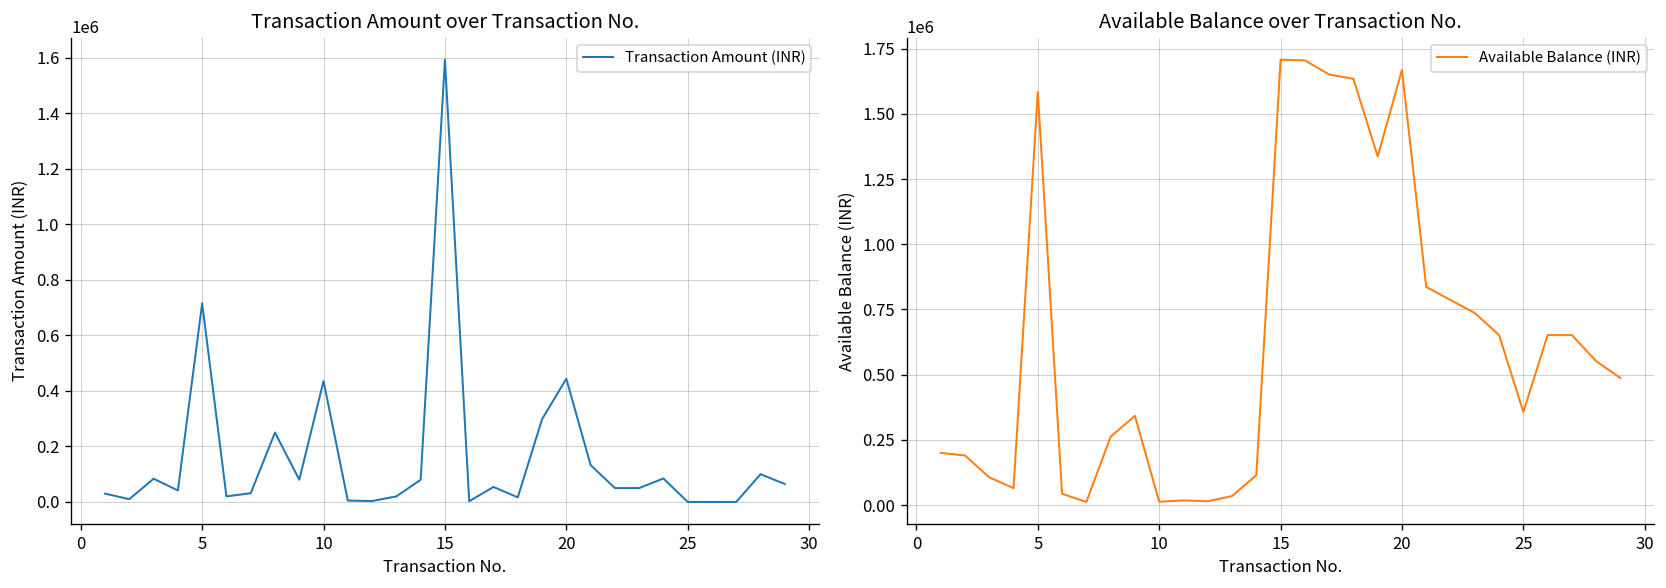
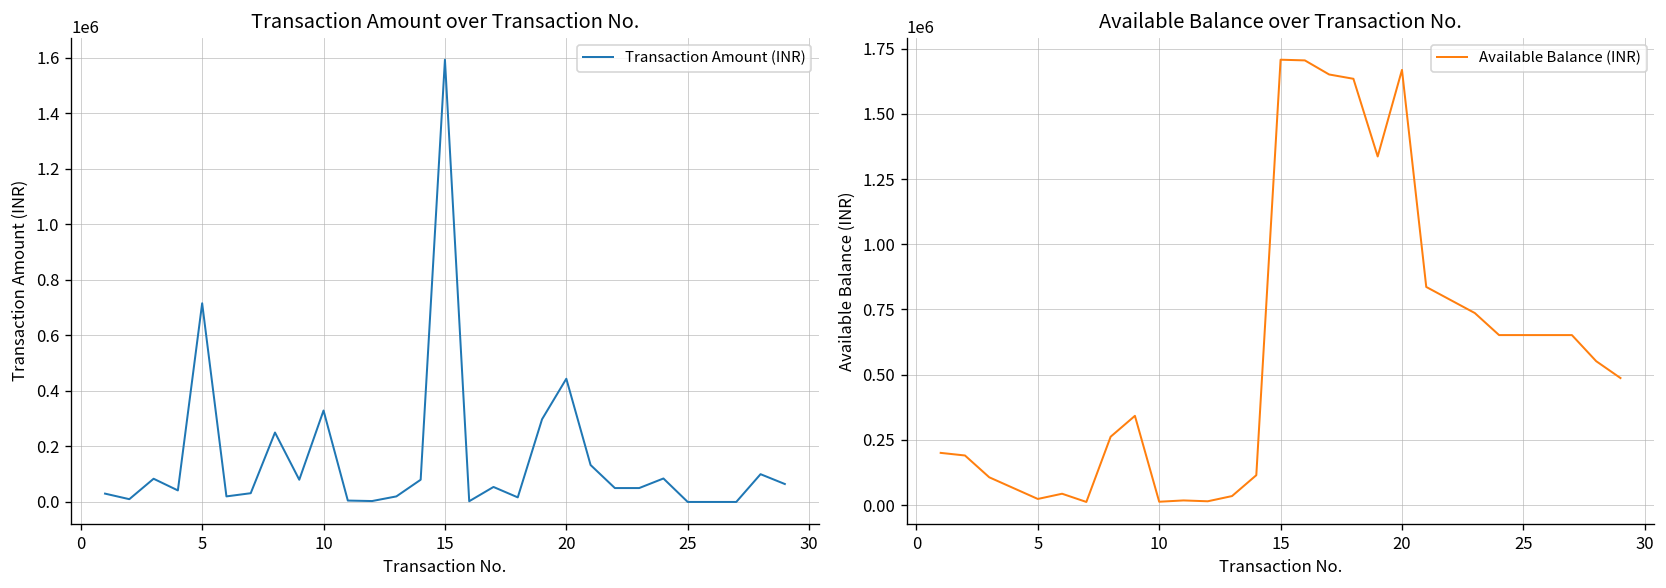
Transaction Amount over Transaction No., 10: 440000 -> 330000
Available Balance over Transaction No., 5: 1580000 -> 20000
Available Balance over Transaction No., 25: 360000 -> 650000
